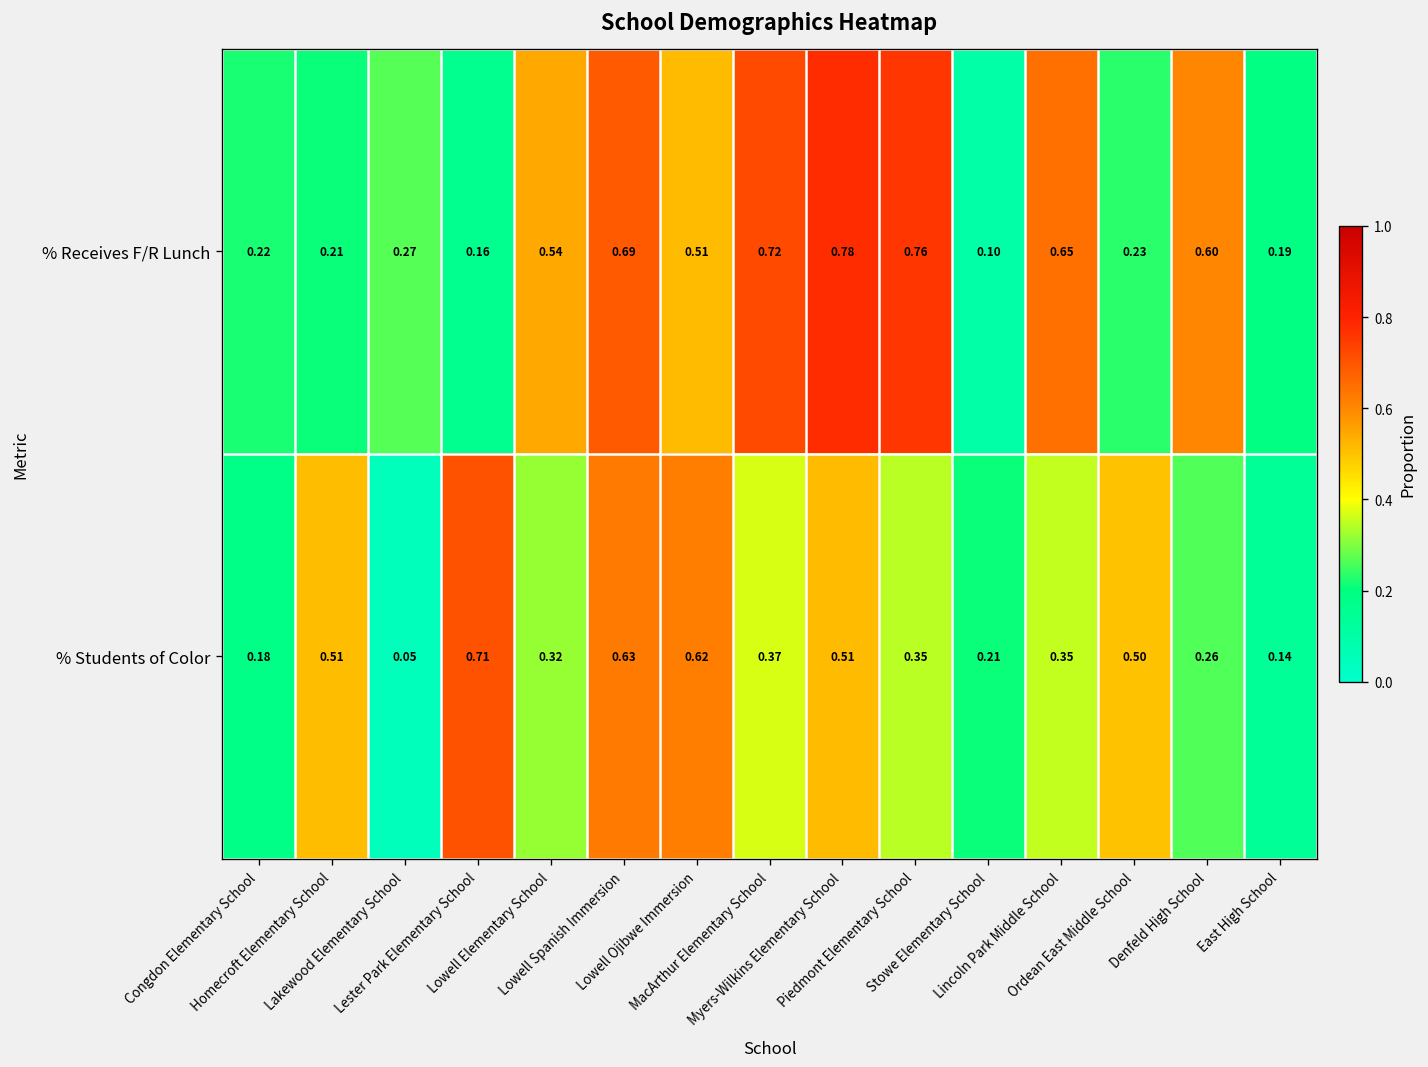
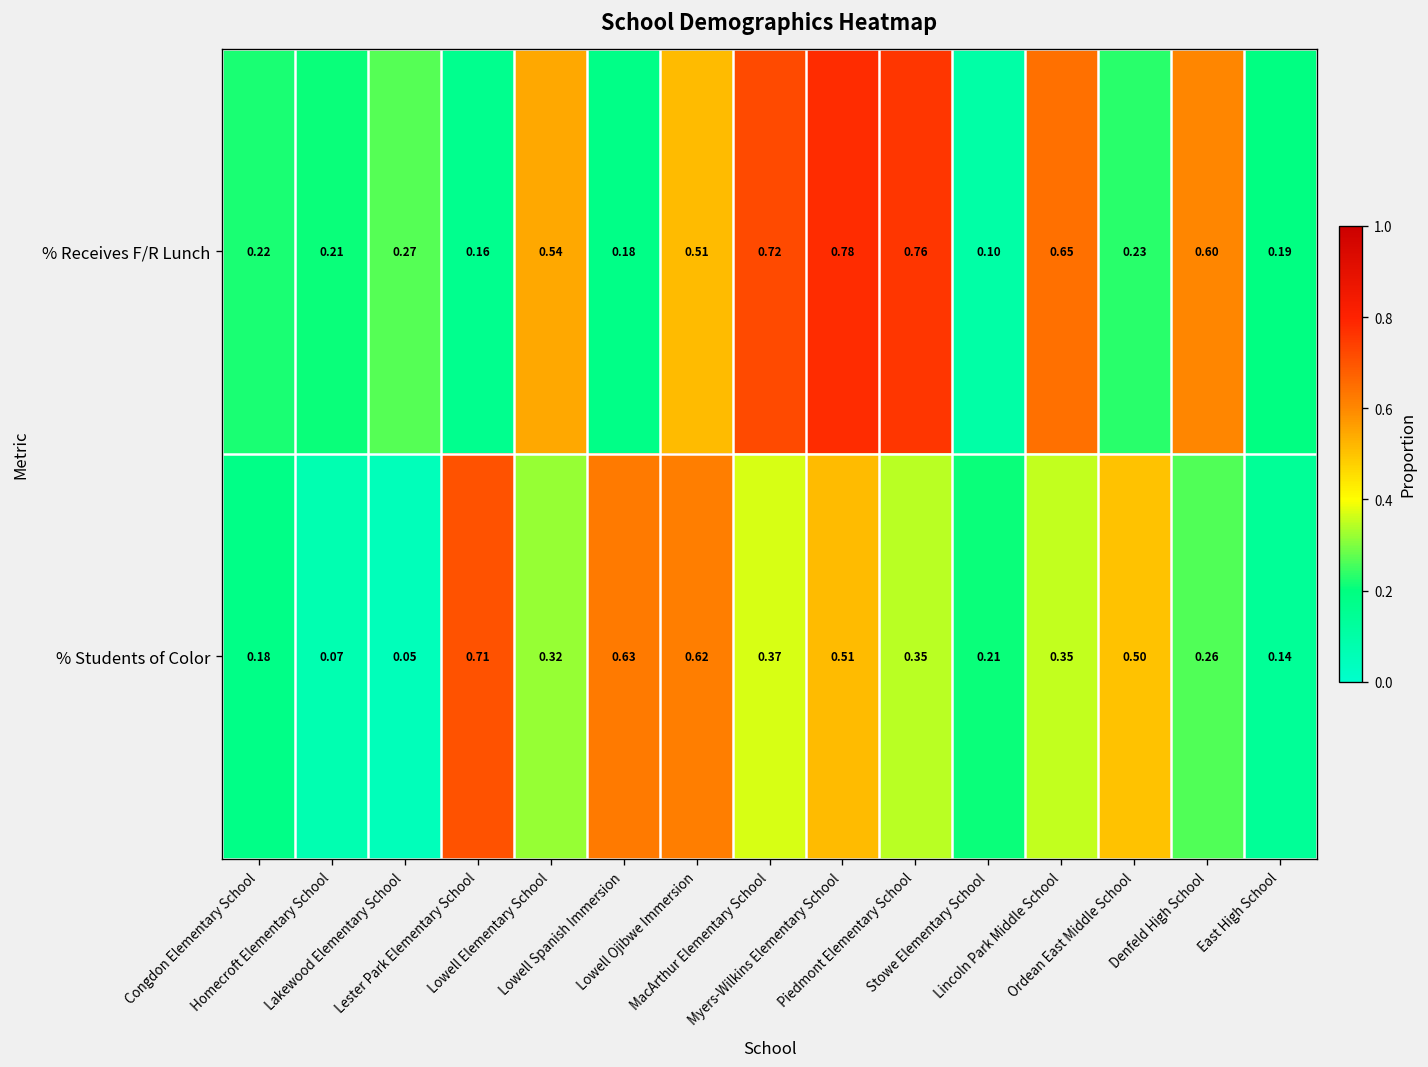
% Receives F/R Lunch, Lowell Spanish Immersion: 0.69 -> 0.18
% Students of Color, Homecroft Elementary School: 0.51 -> 0.07
